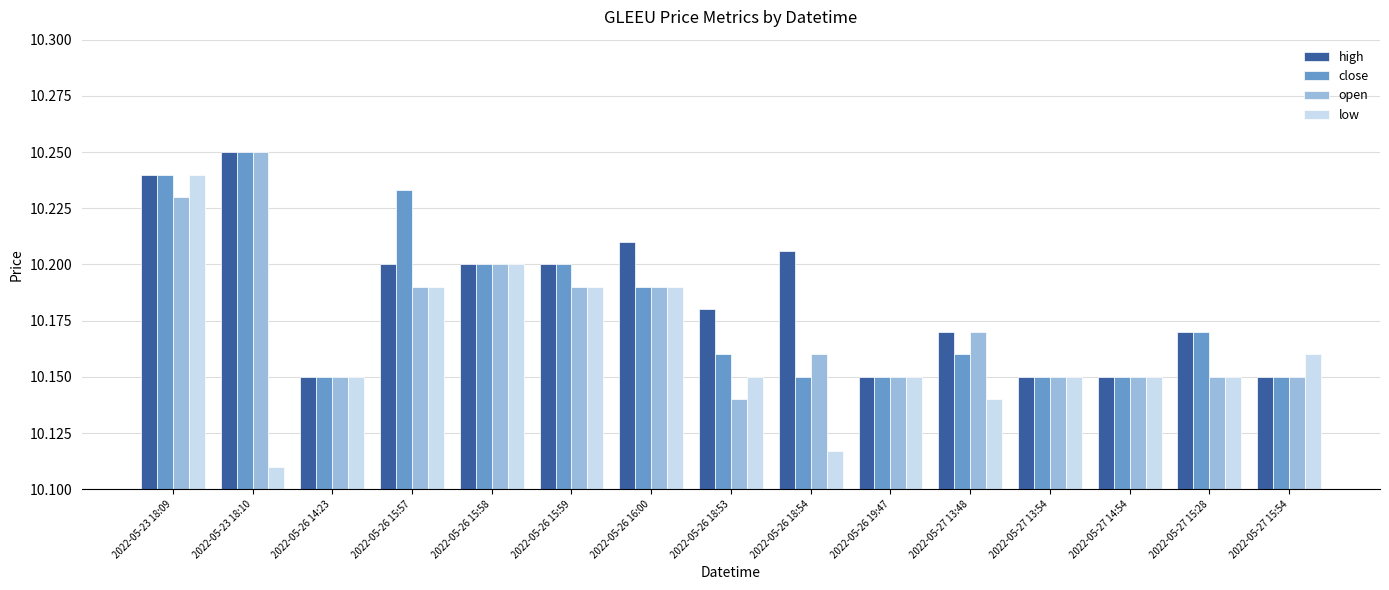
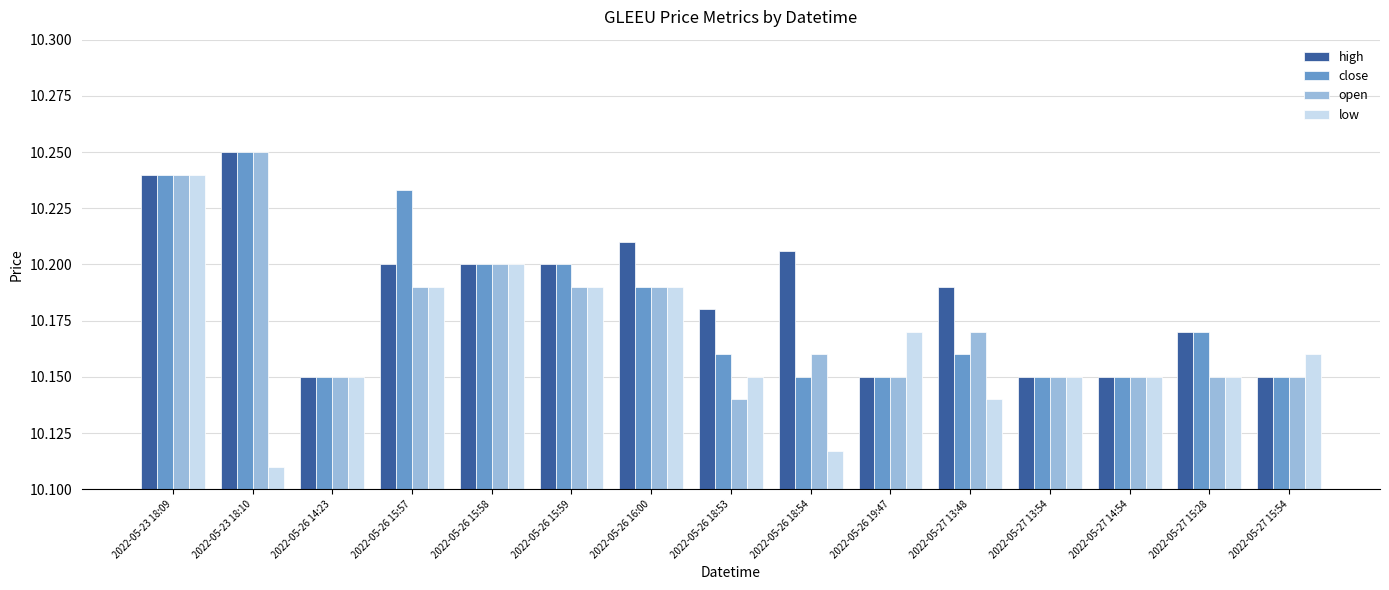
open, 2022-05-23 18:09: 10.23 -> 10.24
low, 2022-05-26 19:47: 10.15 -> 10.17
high, 2022-05-27 13:48: 10.17 -> 10.19
